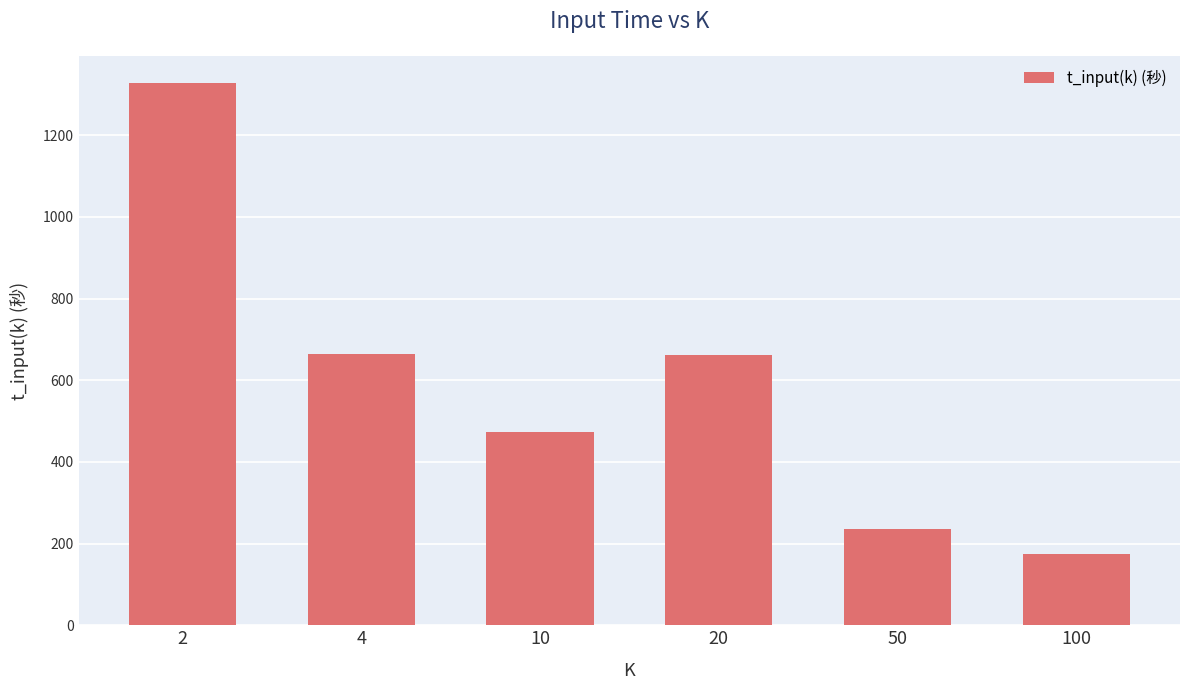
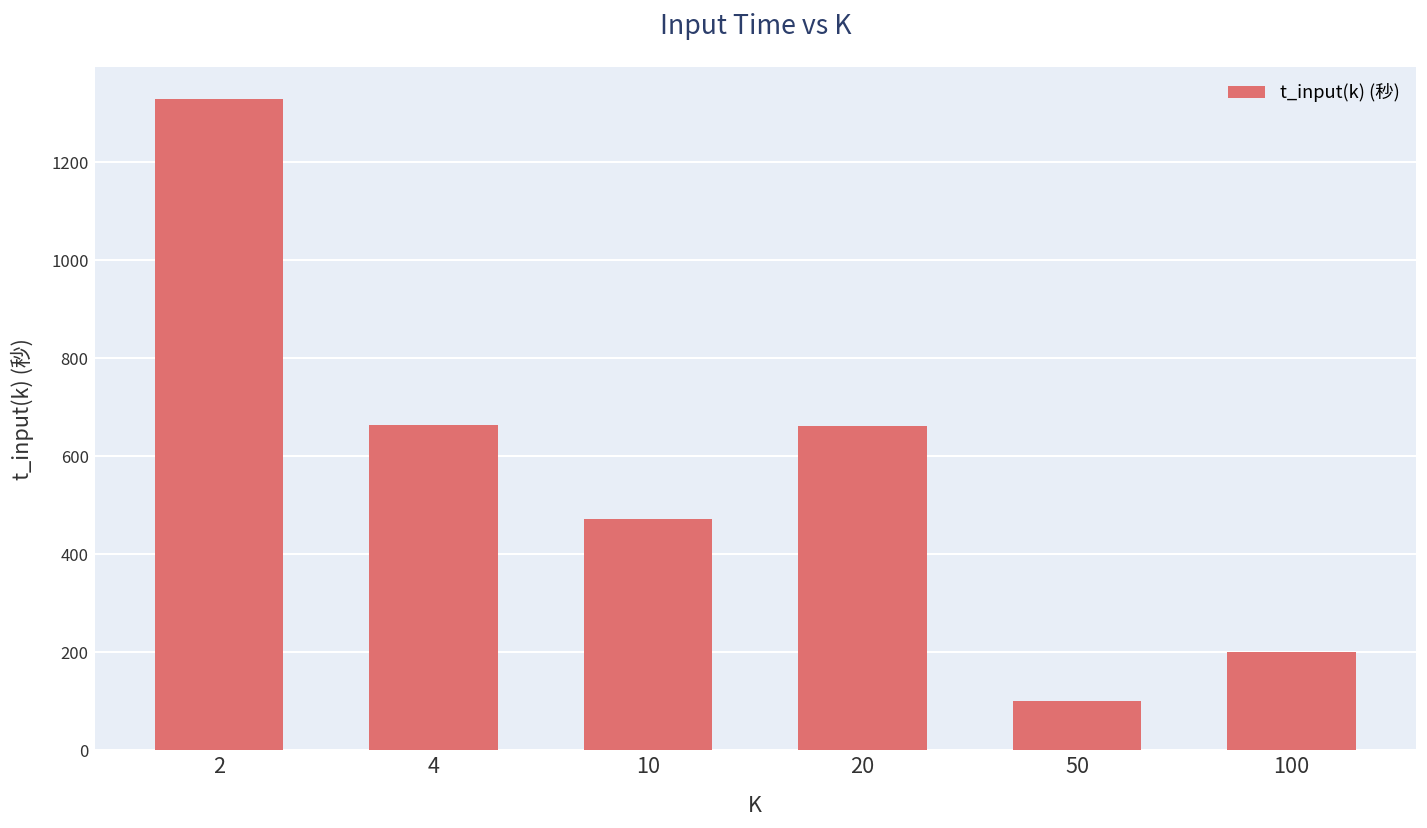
50: 240 -> 100
100: 170 -> 200
